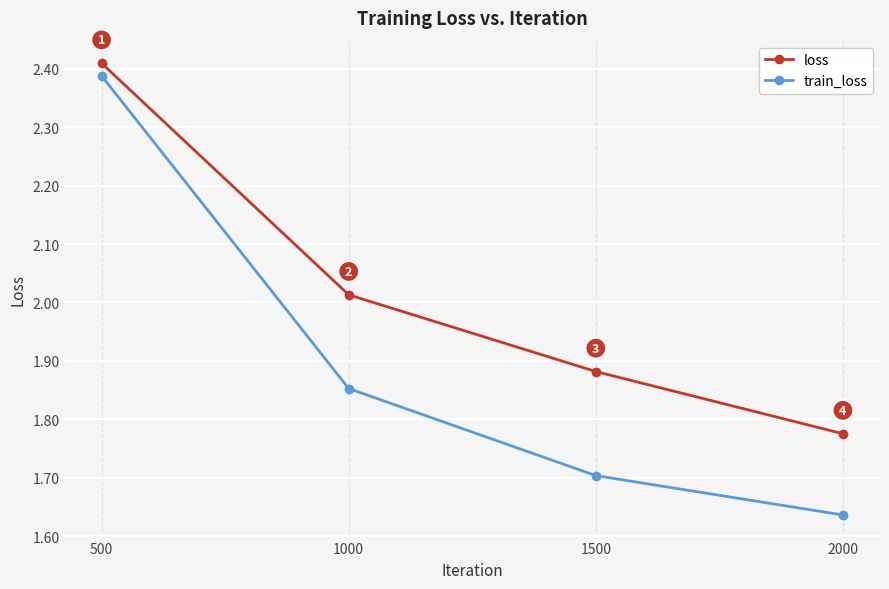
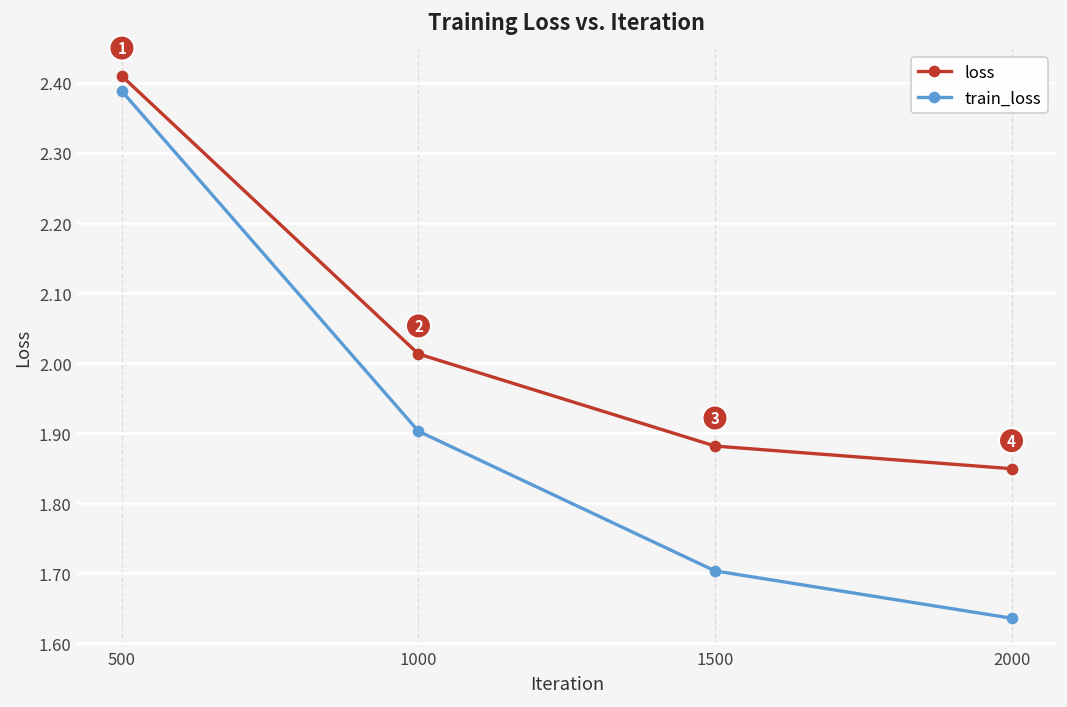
train_loss, 1000: 1.85 -> 1.90
loss, 2000: 1.78 -> 1.85
